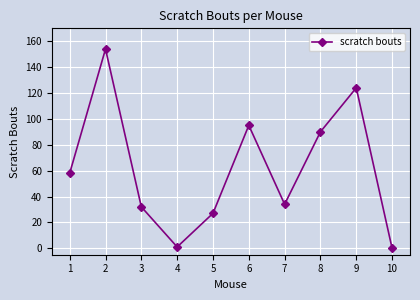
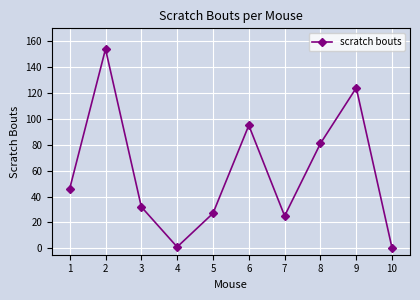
1: 58 -> 46
7: 34 -> 25
8: 90 -> 81
